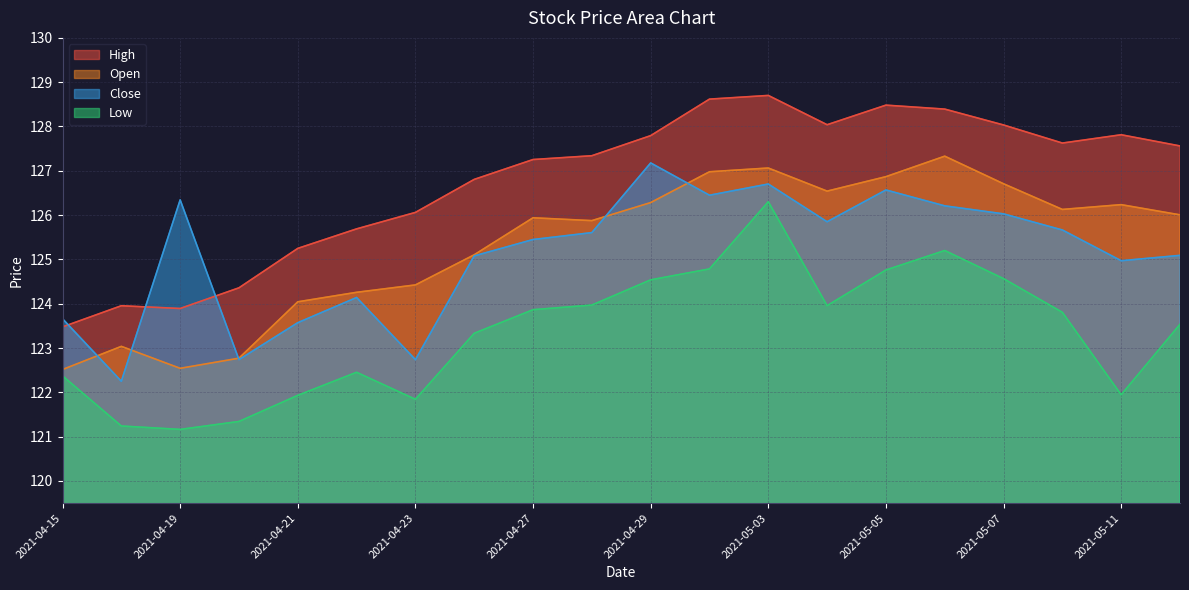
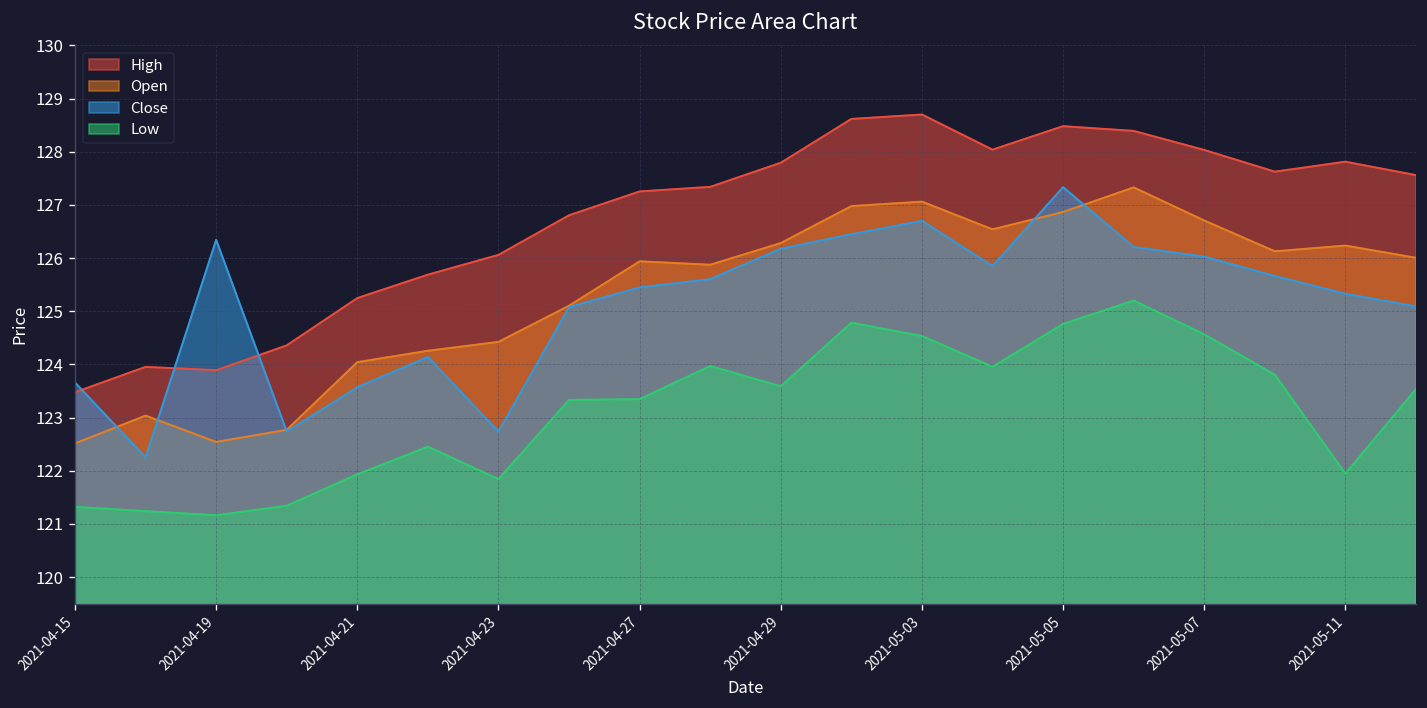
Low, 2021-04-15: 122.4 -> 121.3
Low, 2021-04-27: 123.9 -> 123.3
Close, 2021-04-29: 127.2 -> 126.2
Low, 2021-04-29: 124.5 -> 123.6
Low, 2021-05-03: 126.3 -> 124.5
Close, 2021-05-05: 126.6 -> 127.3
Close, 2021-05-11: 125.0 -> 125.3
